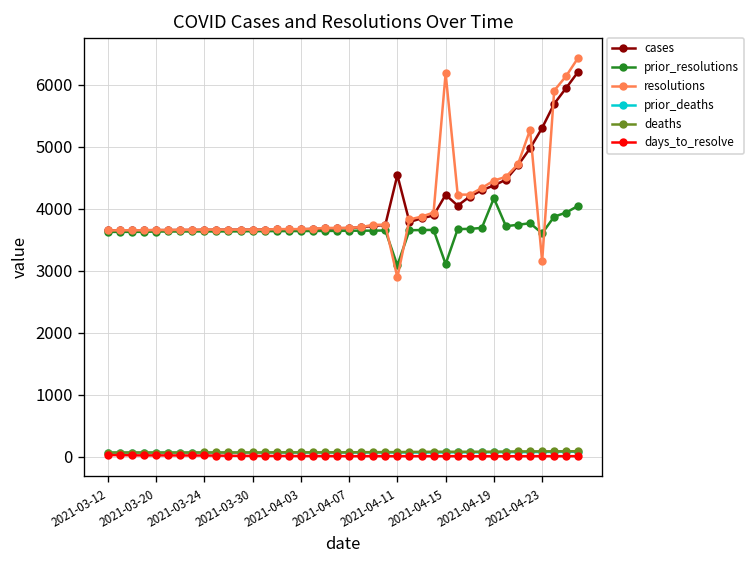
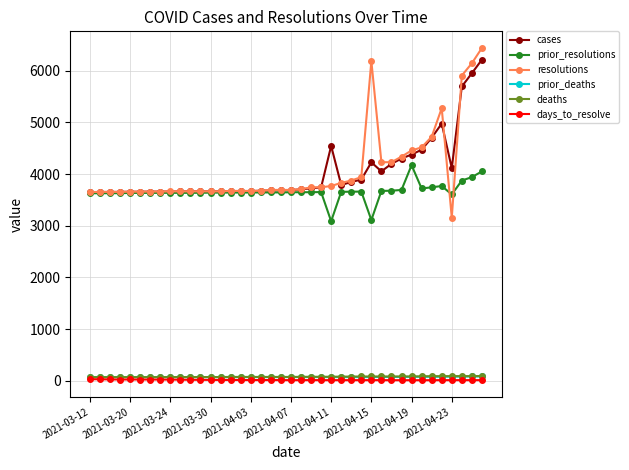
resolutions, 2021-04-11: 2900 -> 3800
cases, 2021-04-23: 5300 -> 4100
